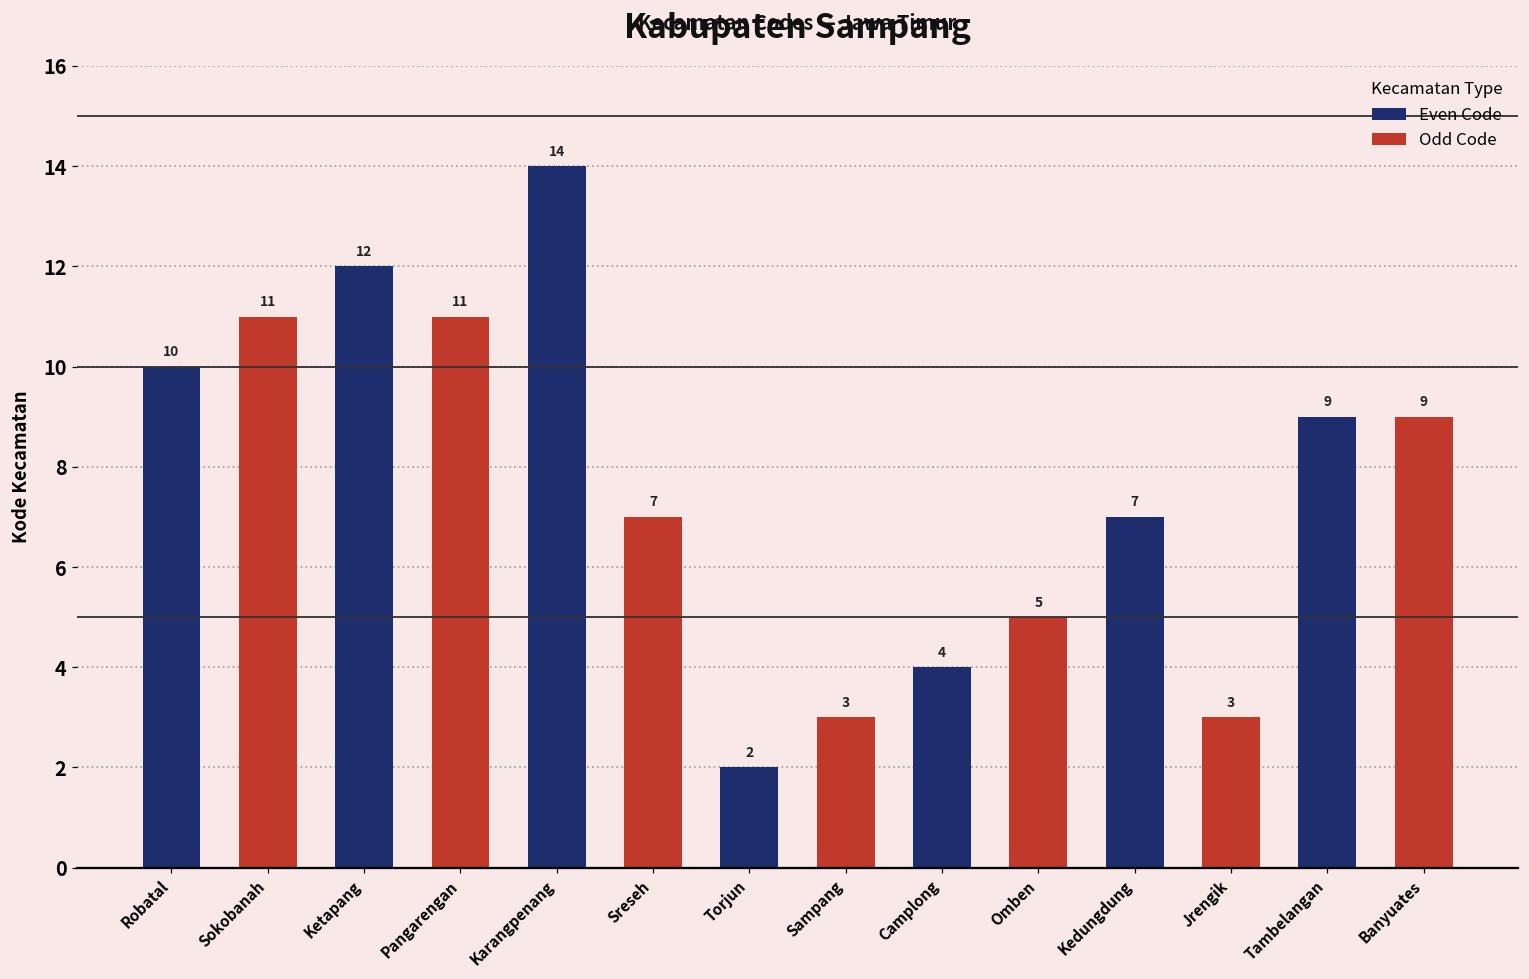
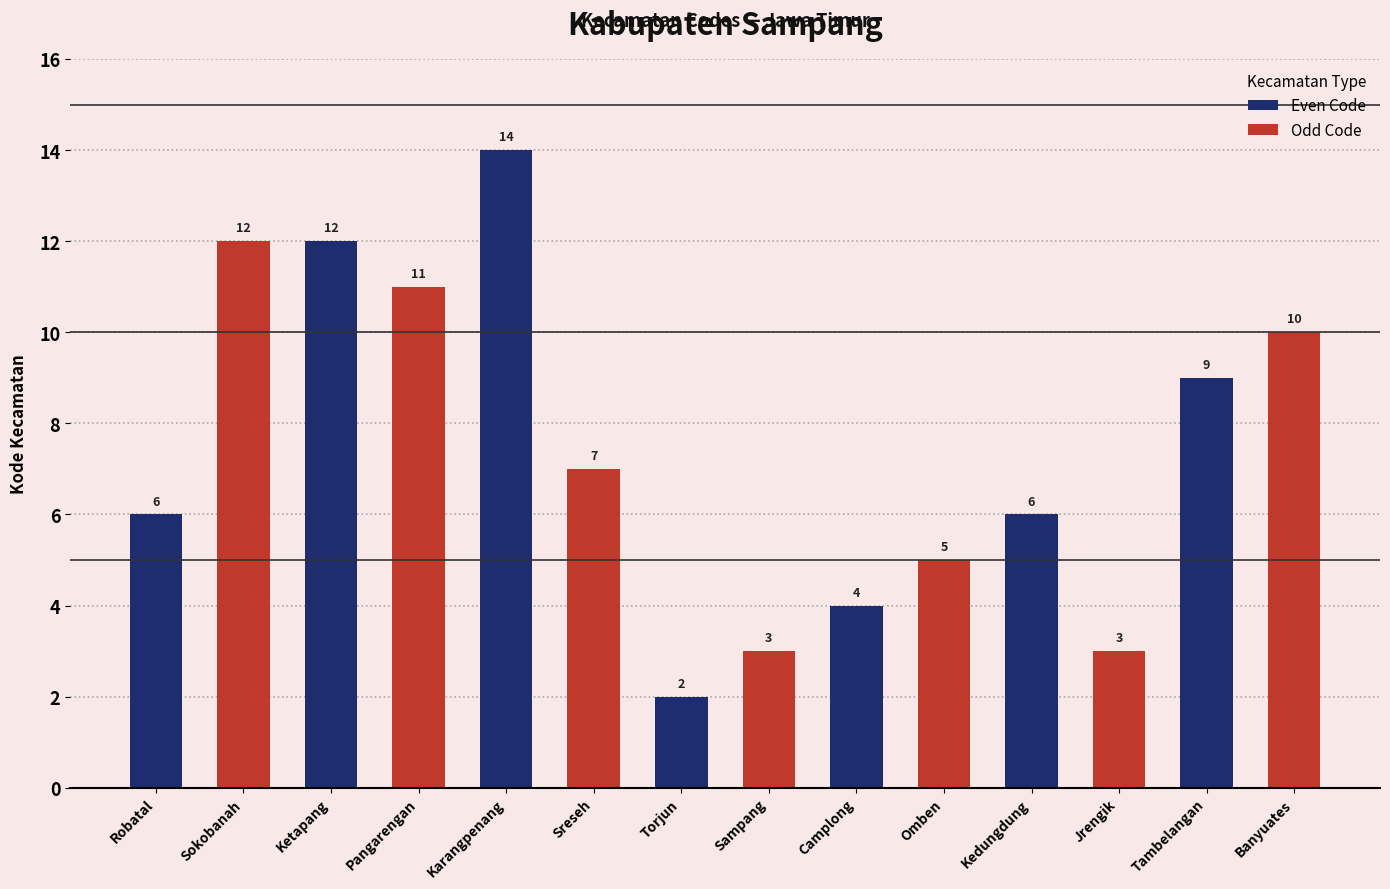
Robatal: 10 -> 6
Sokobanah: 11 -> 12
Kedungdung: 7 -> 6
Banyuates: 9 -> 10
